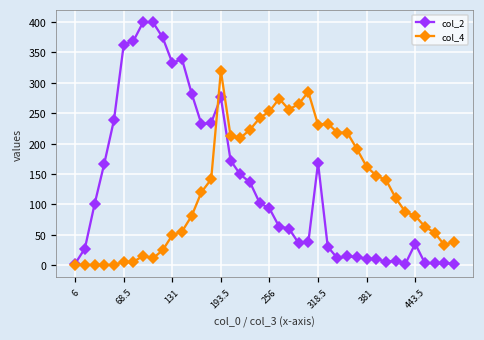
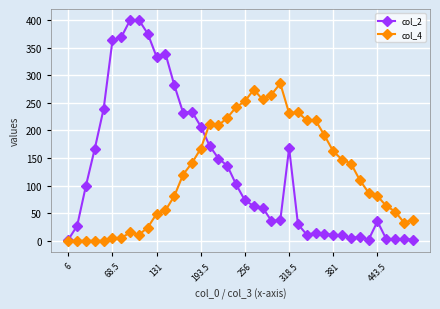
col_2, 193.5: 280 -> 210
col_4, 193.5: 320 -> 170
col_2, 256: 90 -> 70
